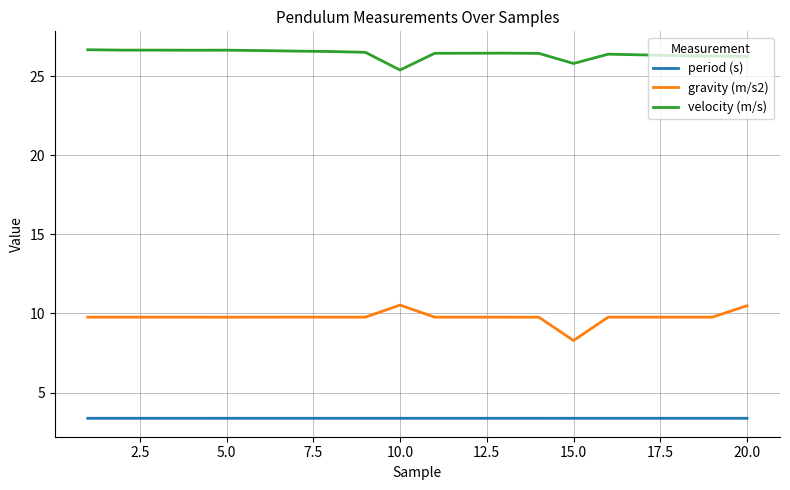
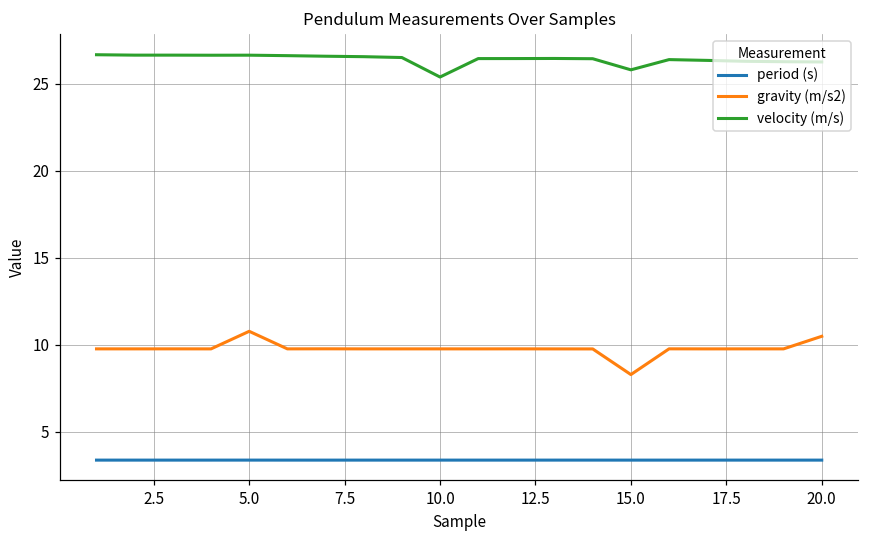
gravity (m/s2), 5.0: 9.8 -> 10.8
gravity (m/s2), 10.0: 10.5 -> 9.8
